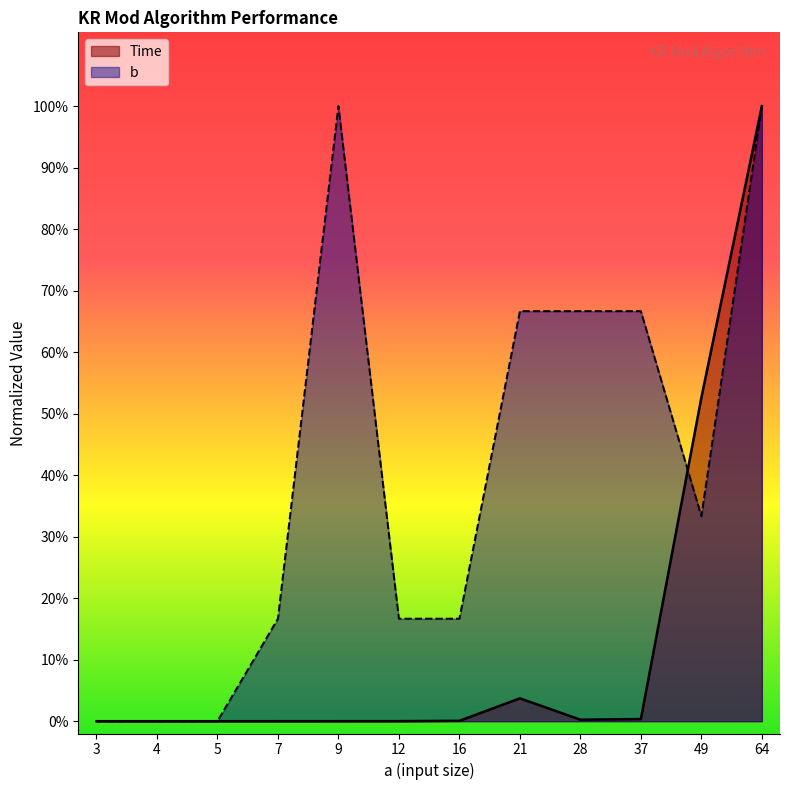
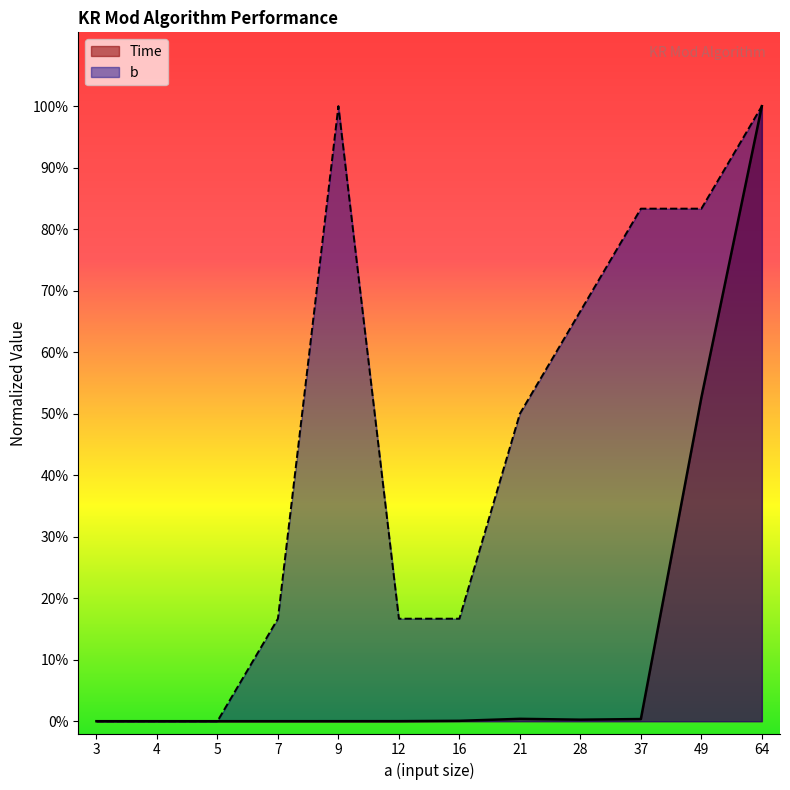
Time, 21: 4% -> 0%
b, 21: 67% -> 50%
b, 37: 67% -> 83%
b, 49: 33% -> 83%
